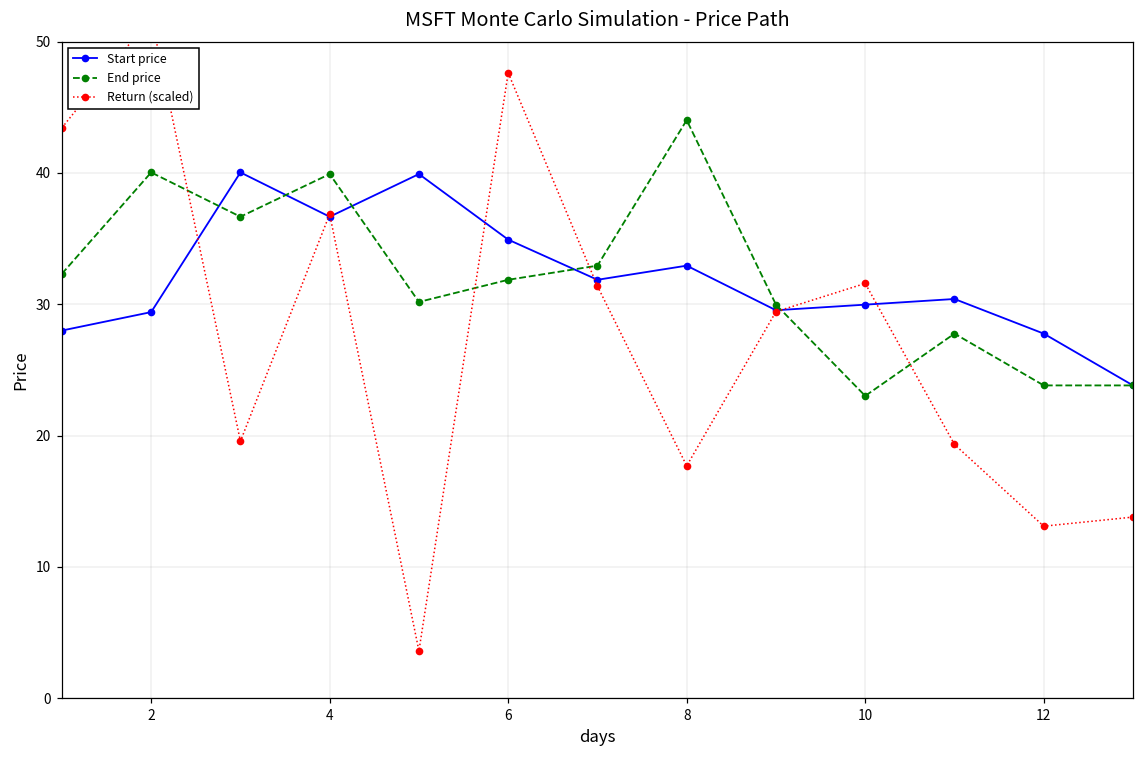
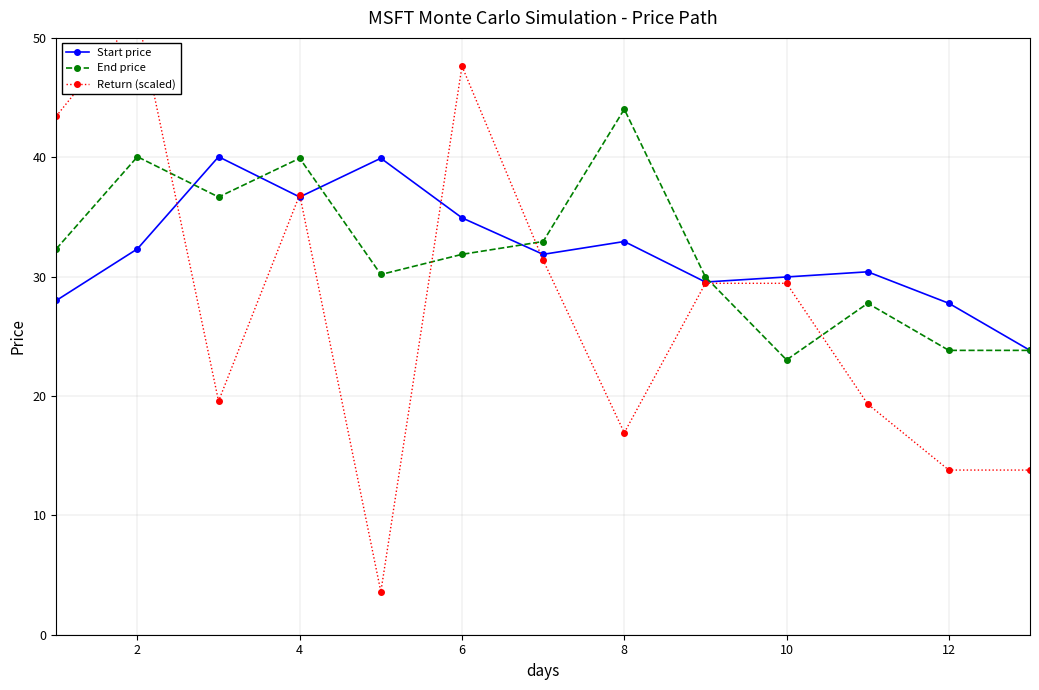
Start price, 2: 29.4 -> 32.3
Return (scaled), 8: 17.7 -> 16.9
Return (scaled), 10: 31.6 -> 29.4
Return (scaled), 12: 13.1 -> 13.8
